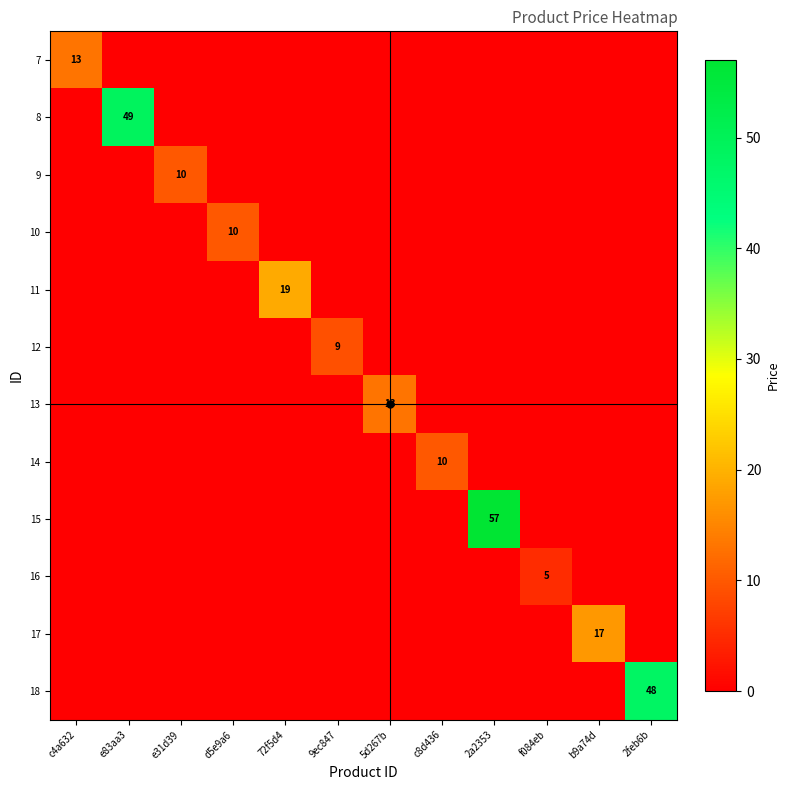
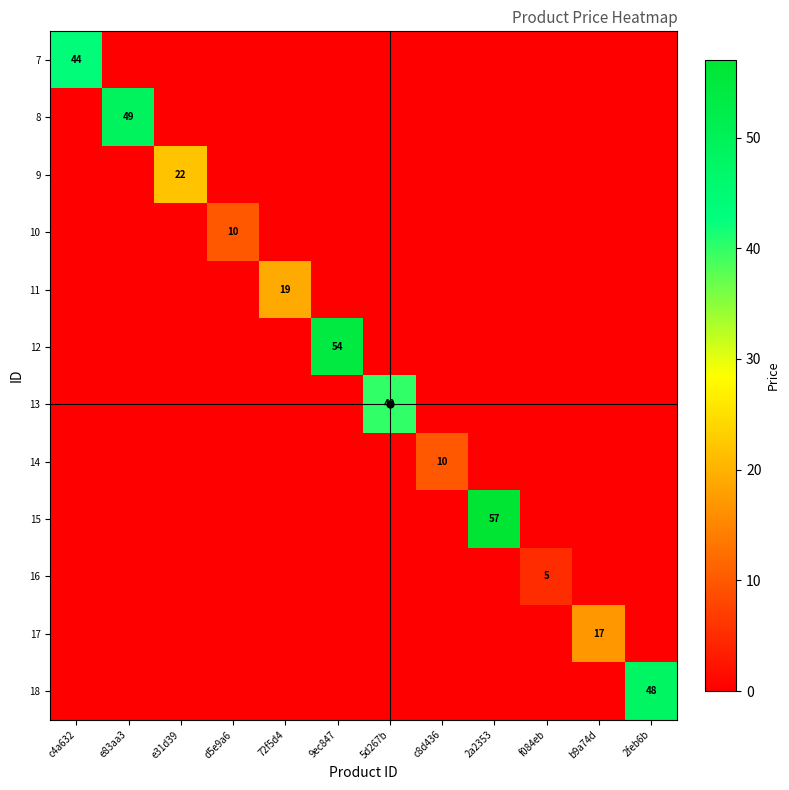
7, c4a632: 13 -> 44
9, e31d39: 10 -> 22
12, 9ec847: 9 -> 54
13, 5d267b: 13 -> 40
